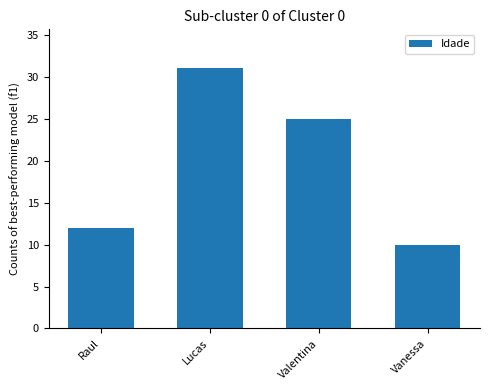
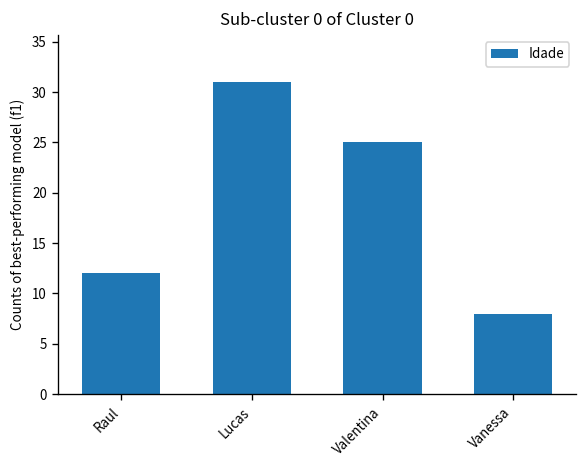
Vanessa: 10 -> 8
